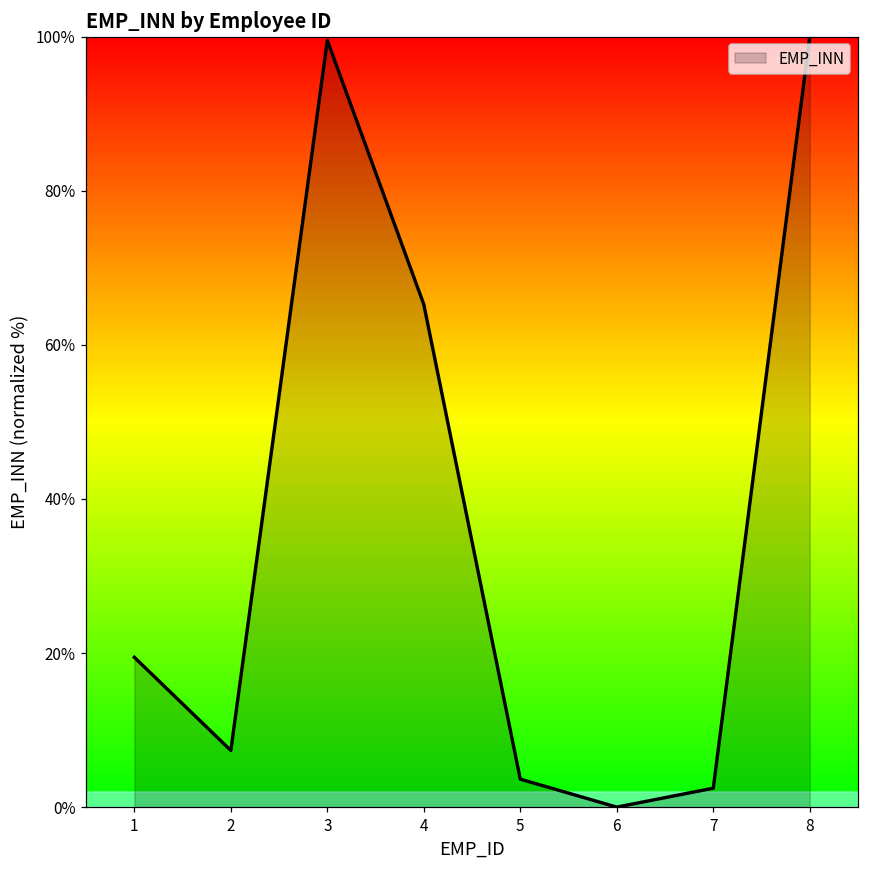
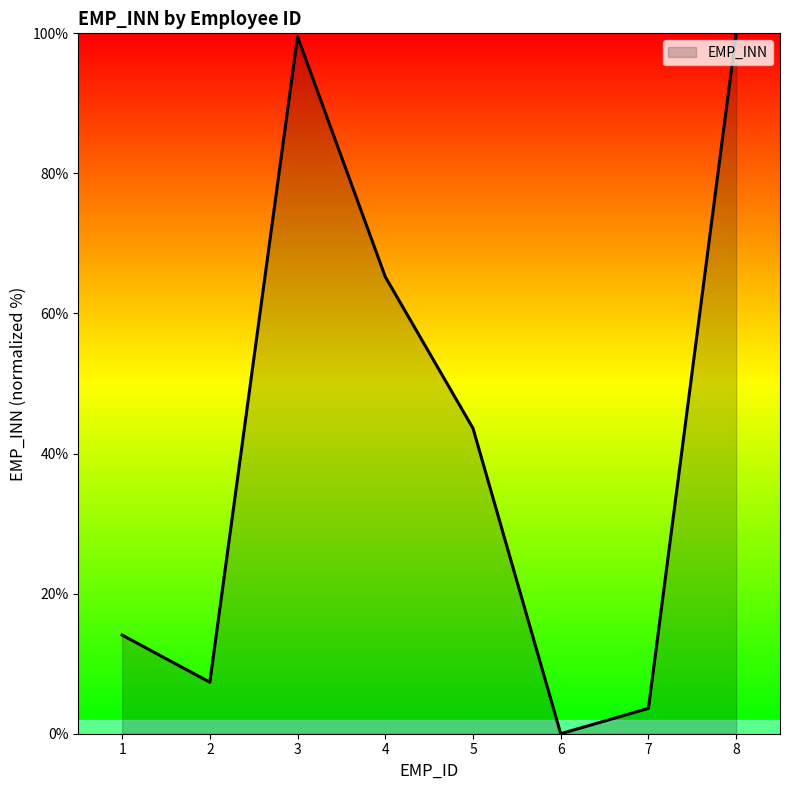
1: 19% -> 14%
5: 4% -> 44%
7: 2% -> 4%
